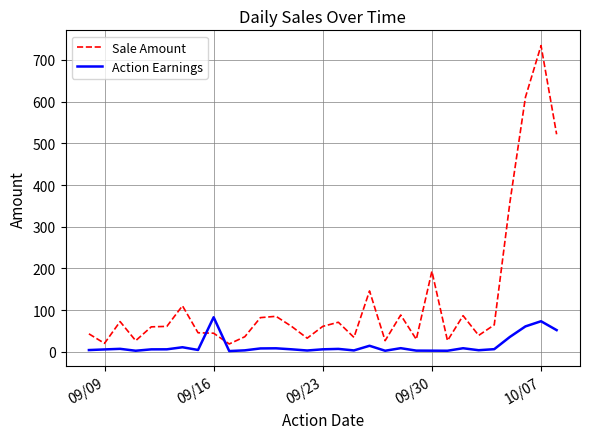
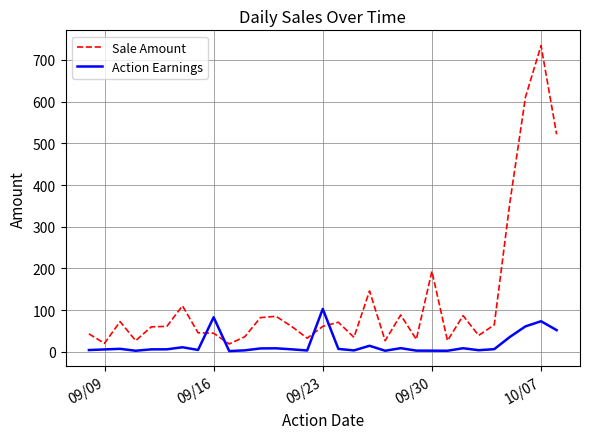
Action Earnings, 09/23: 10 -> 100
